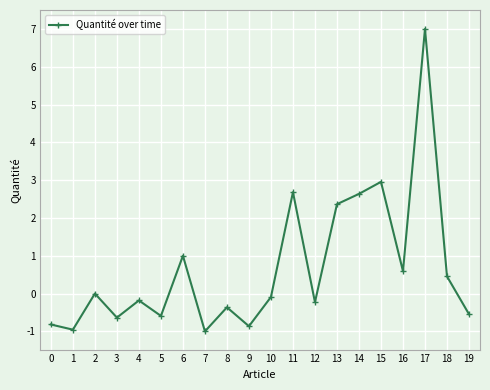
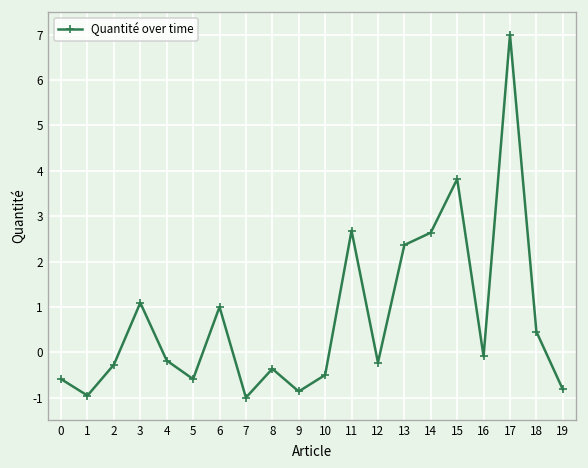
0: -0.8 -> -0.6
2: 0.0 -> -0.3
3: -0.6 -> 1.1
10: -0.1 -> -0.5
15: 3.0 -> 3.8
16: 0.6 -> -0.1
19: -0.5 -> -0.8
